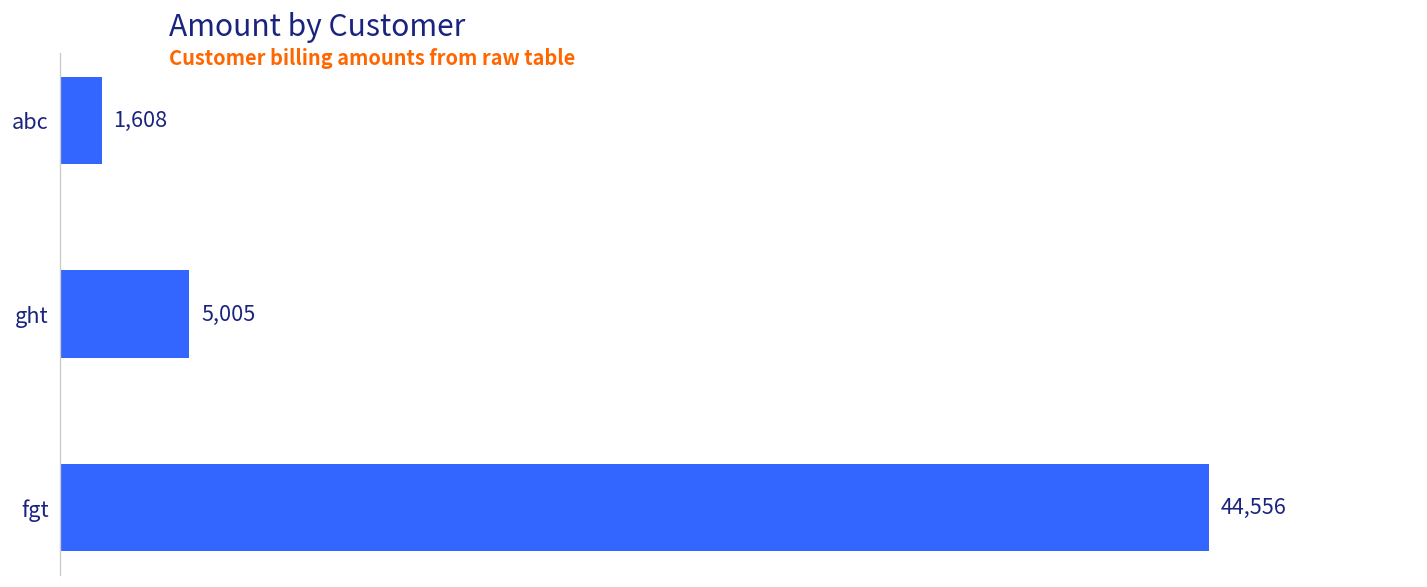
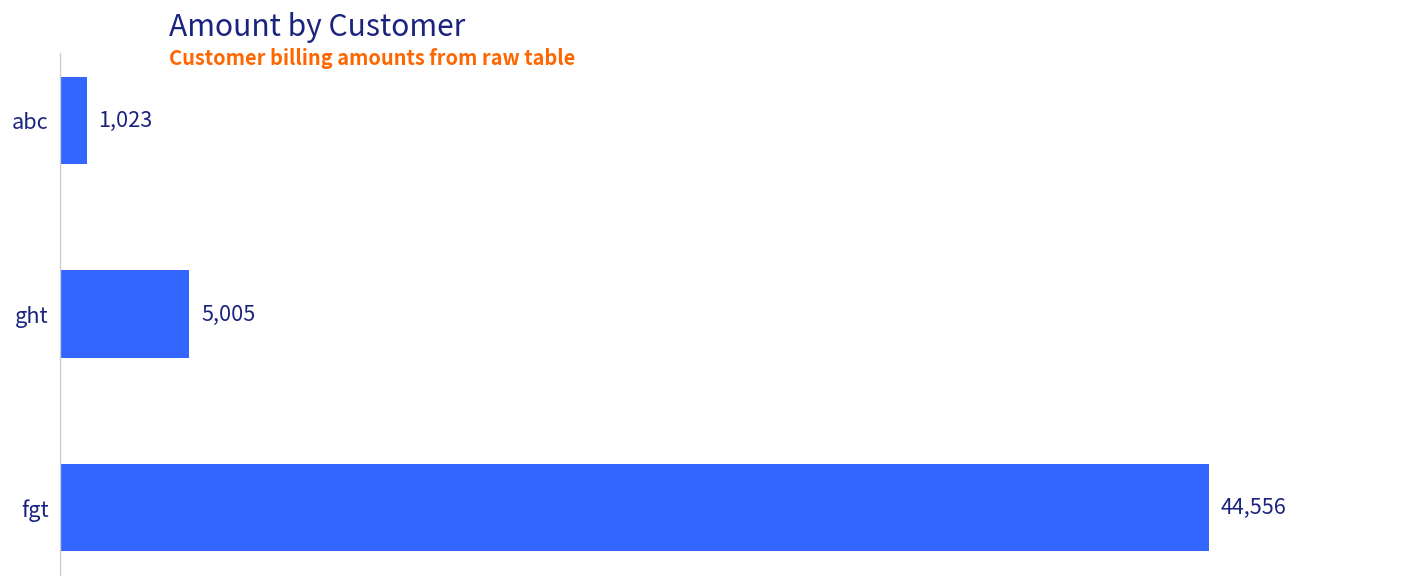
abc: 1,608 -> 1,023
